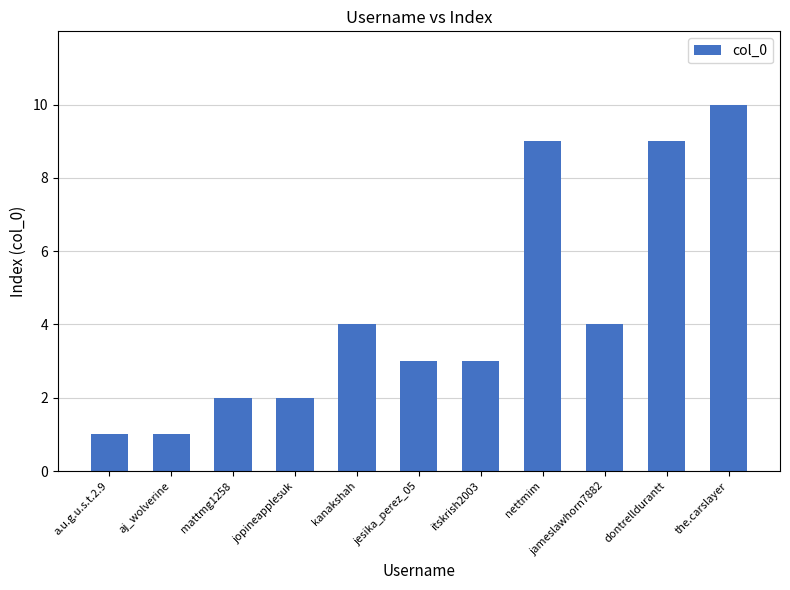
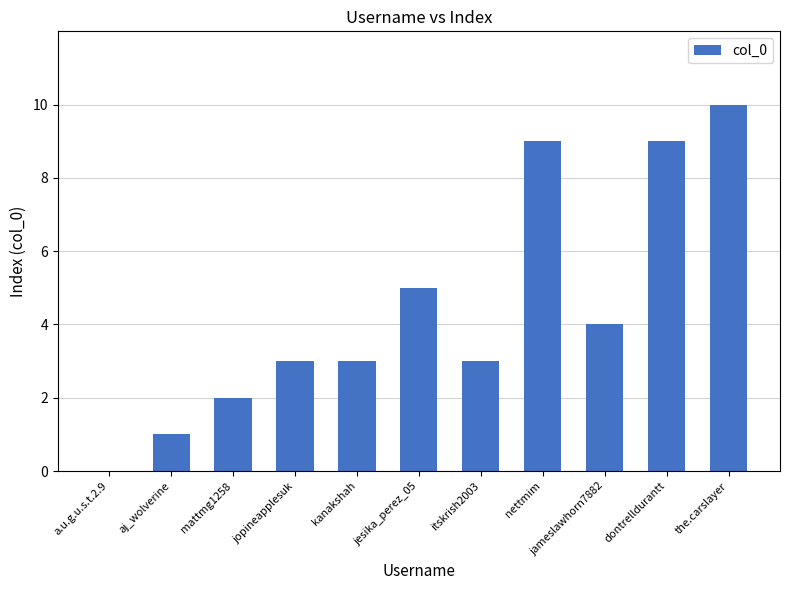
a.u.g.u.s.t.2.9: 1 -> 0
jopineapplesuk: 2 -> 3
kanakshah: 4 -> 3
jesika_perez_05: 3 -> 5
